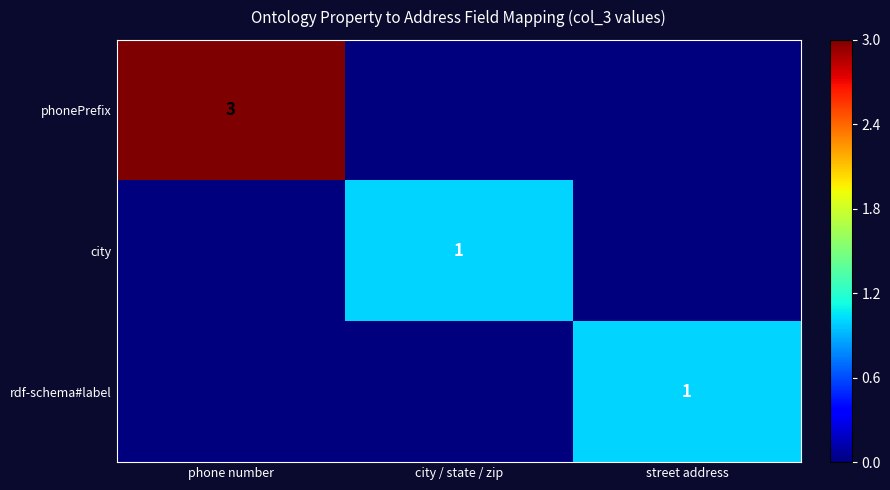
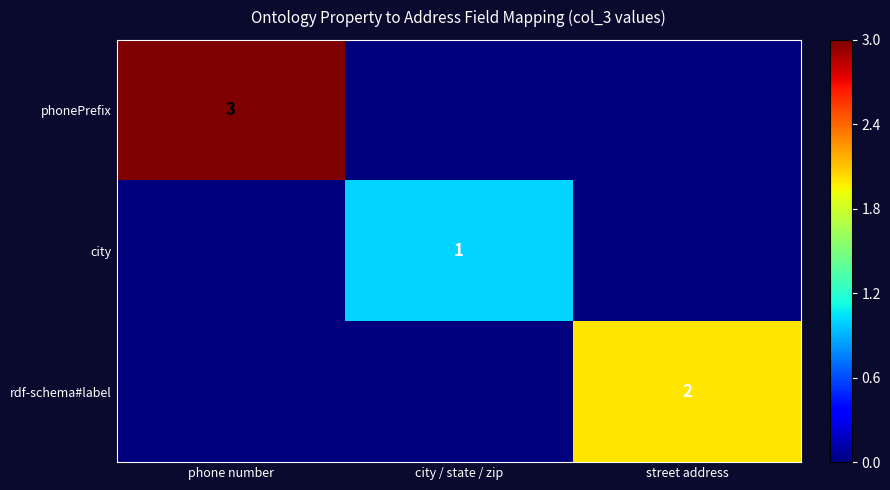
rdf-schema#label, street address: 1 -> 2
